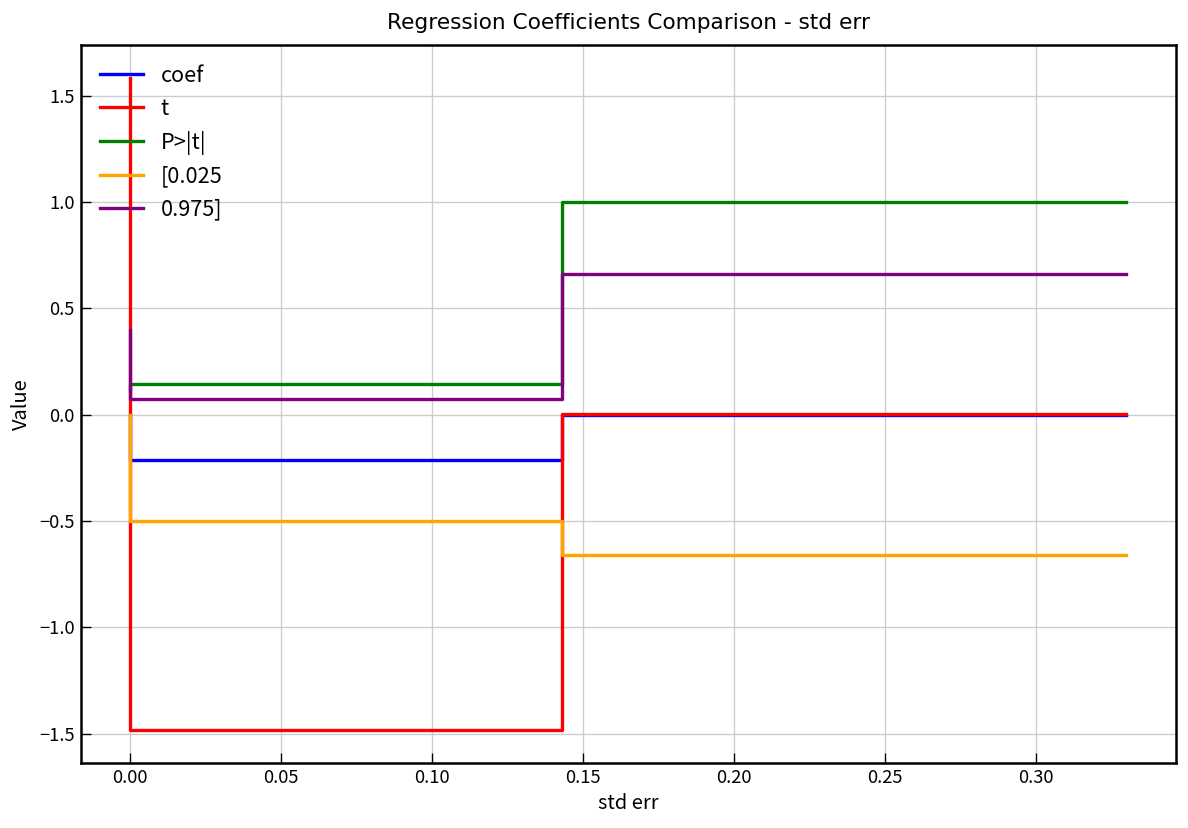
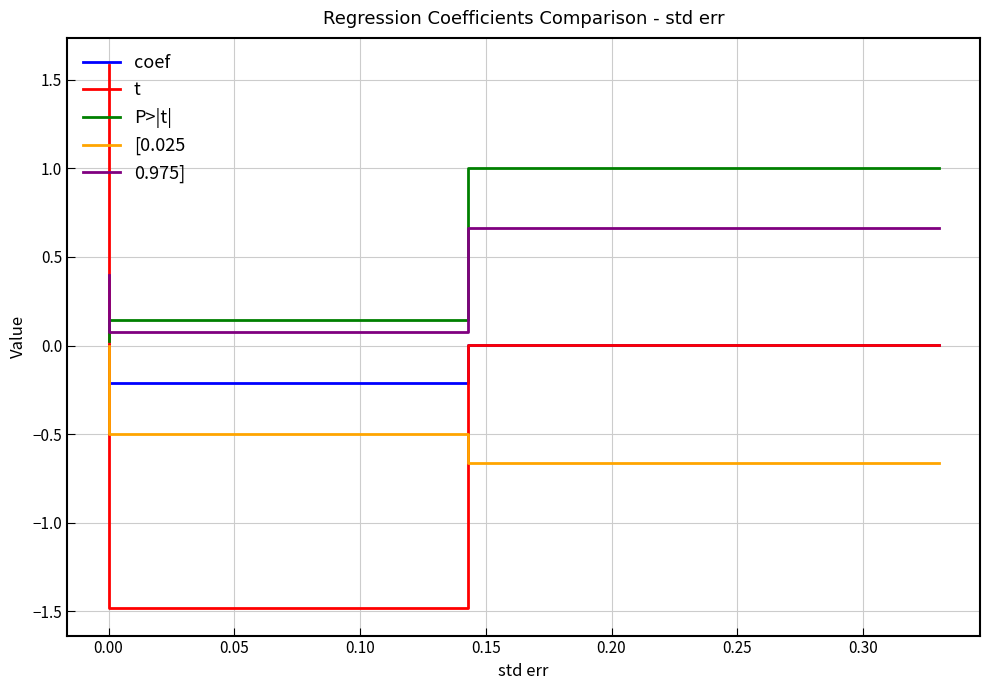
P>|t|, 0.00: 0.12 -> 0.03
